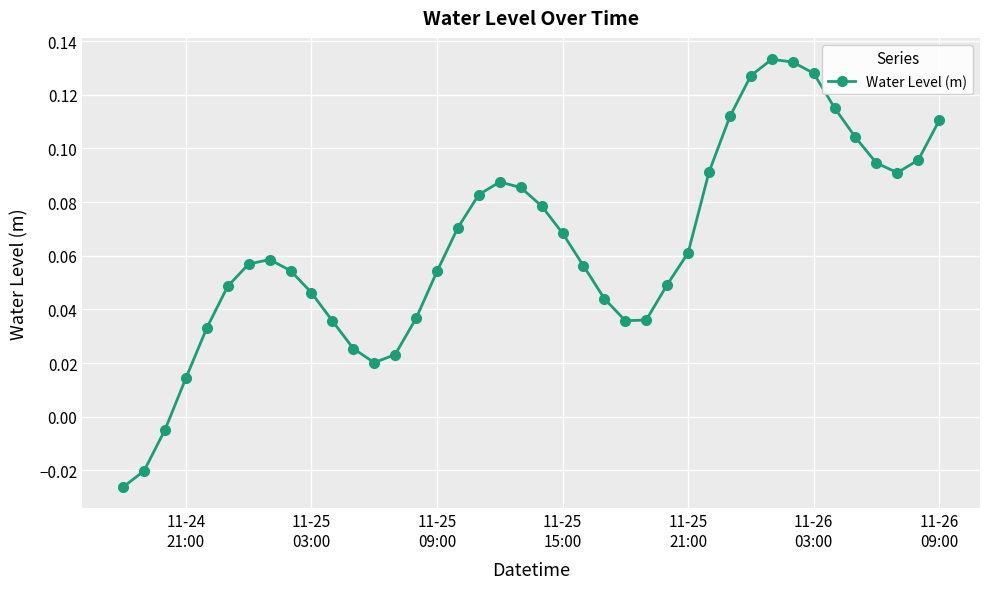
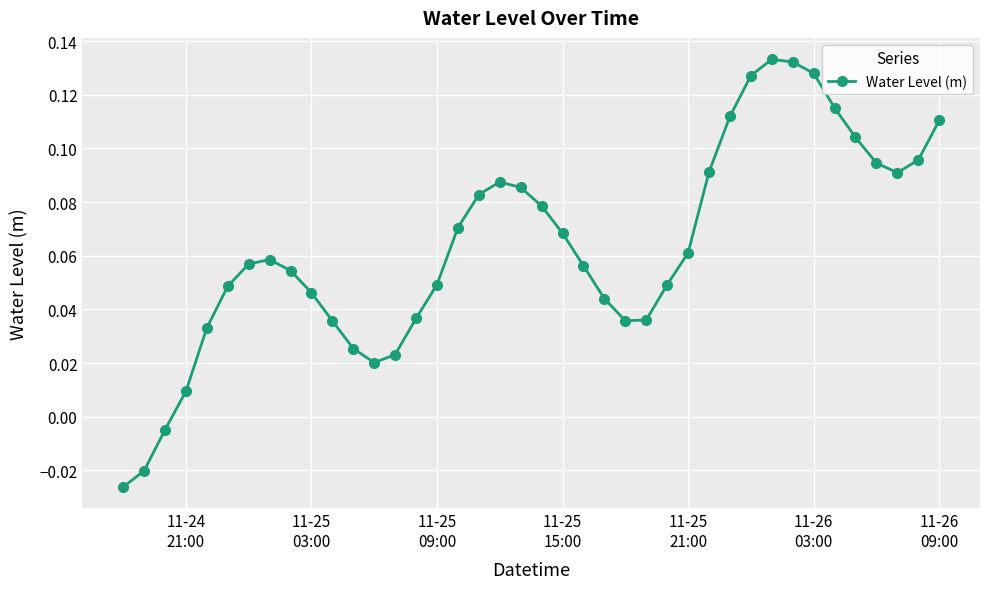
11-24 21:00: 0.014 -> 0.009
11-25 09:00: 0.054 -> 0.049
